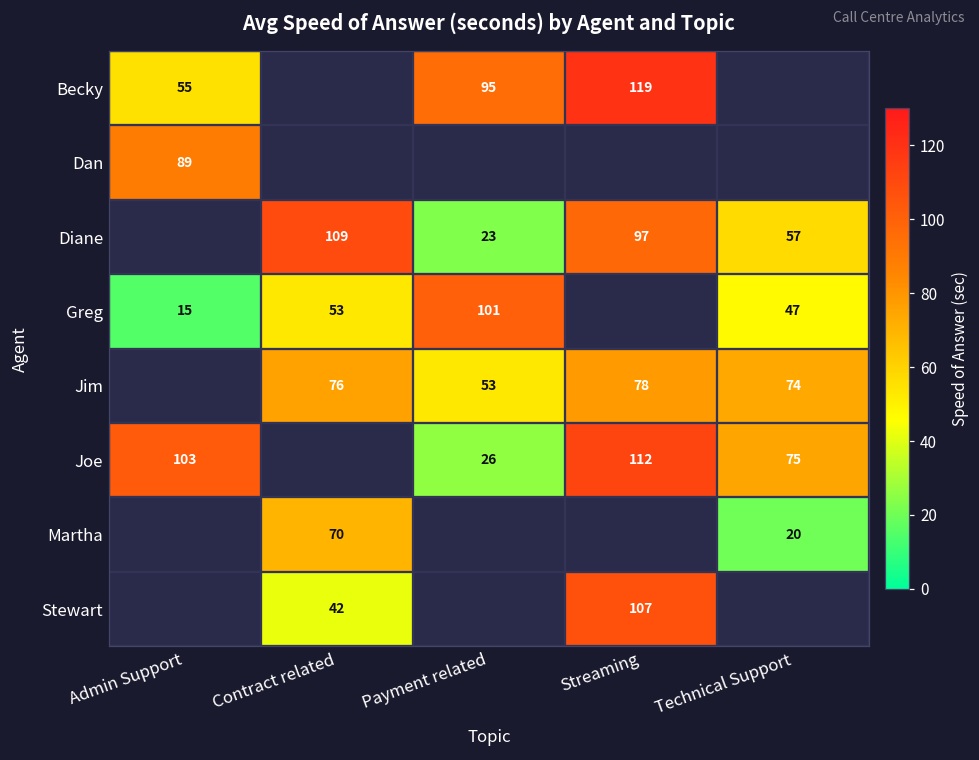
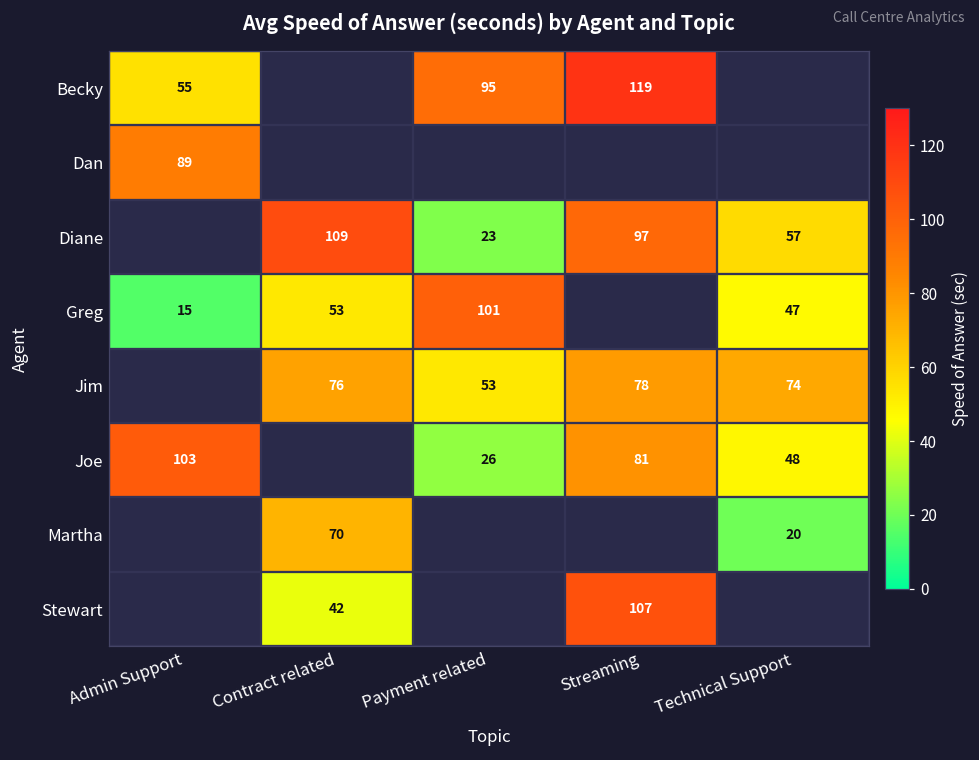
Joe, Streaming: 112 -> 81
Joe, Technical Support: 75 -> 48
